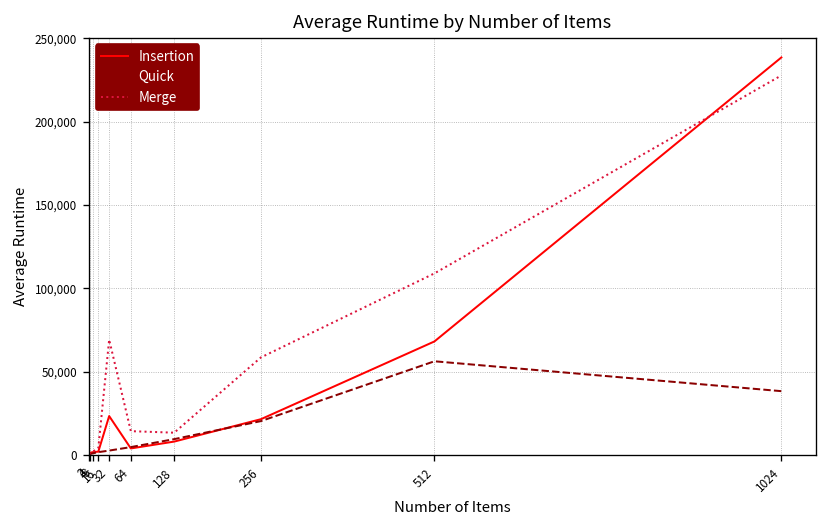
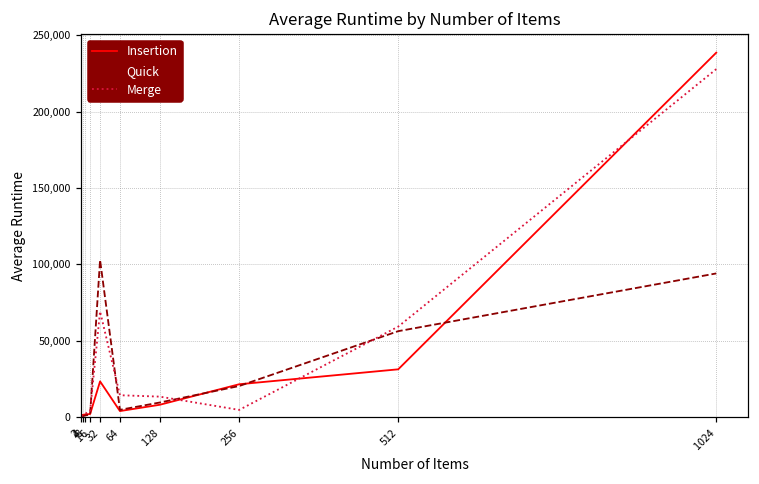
Quick, 32: 3,000 -> 103,000
Merge, 256: 59,000 -> 5,000
Insertion, 512: 68,000 -> 31,000
Merge, 512: 109,000 -> 59,000
Quick, 1024: 38,000 -> 94,000
